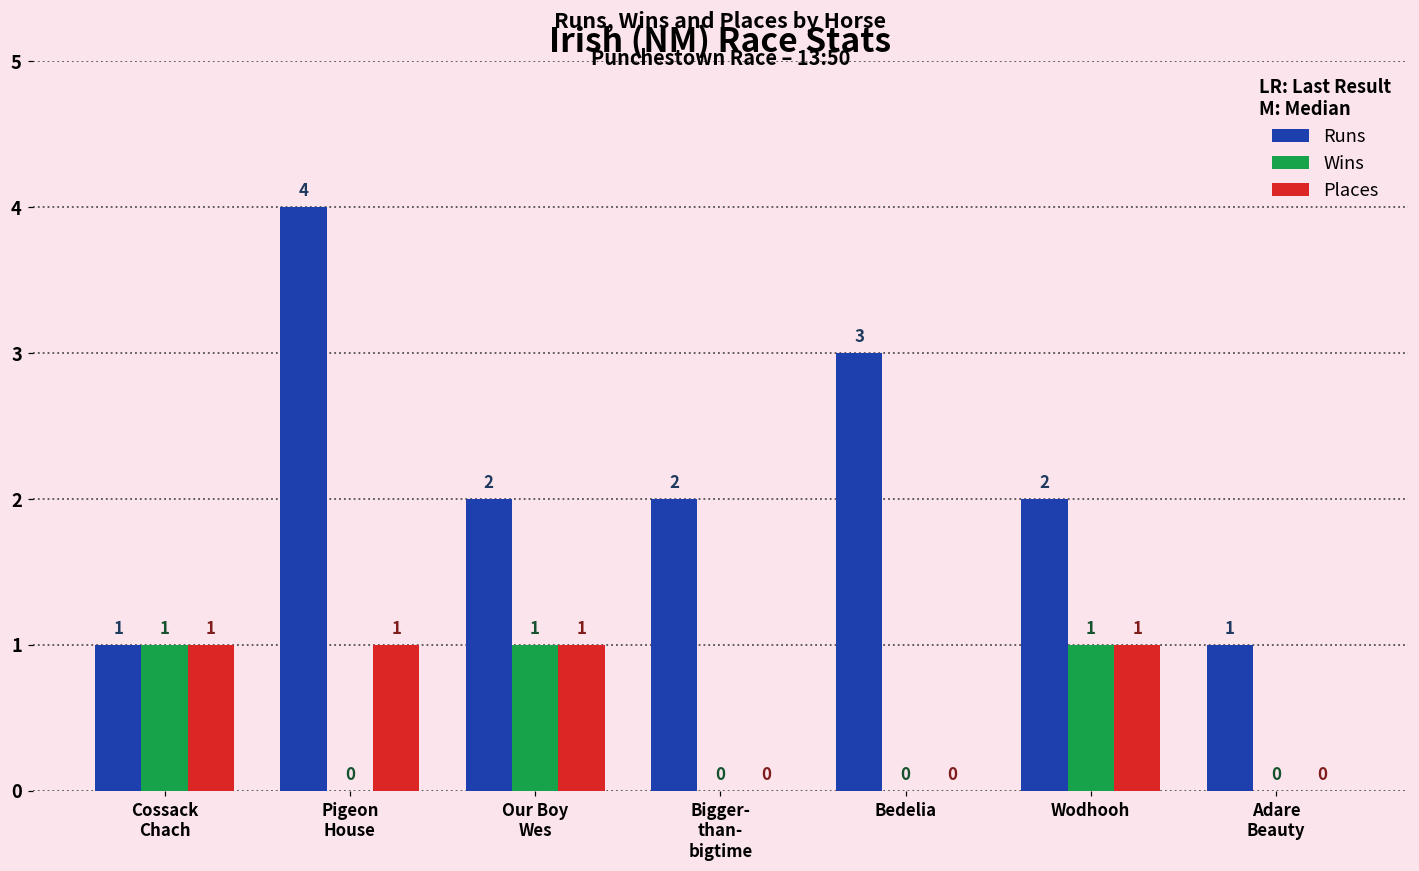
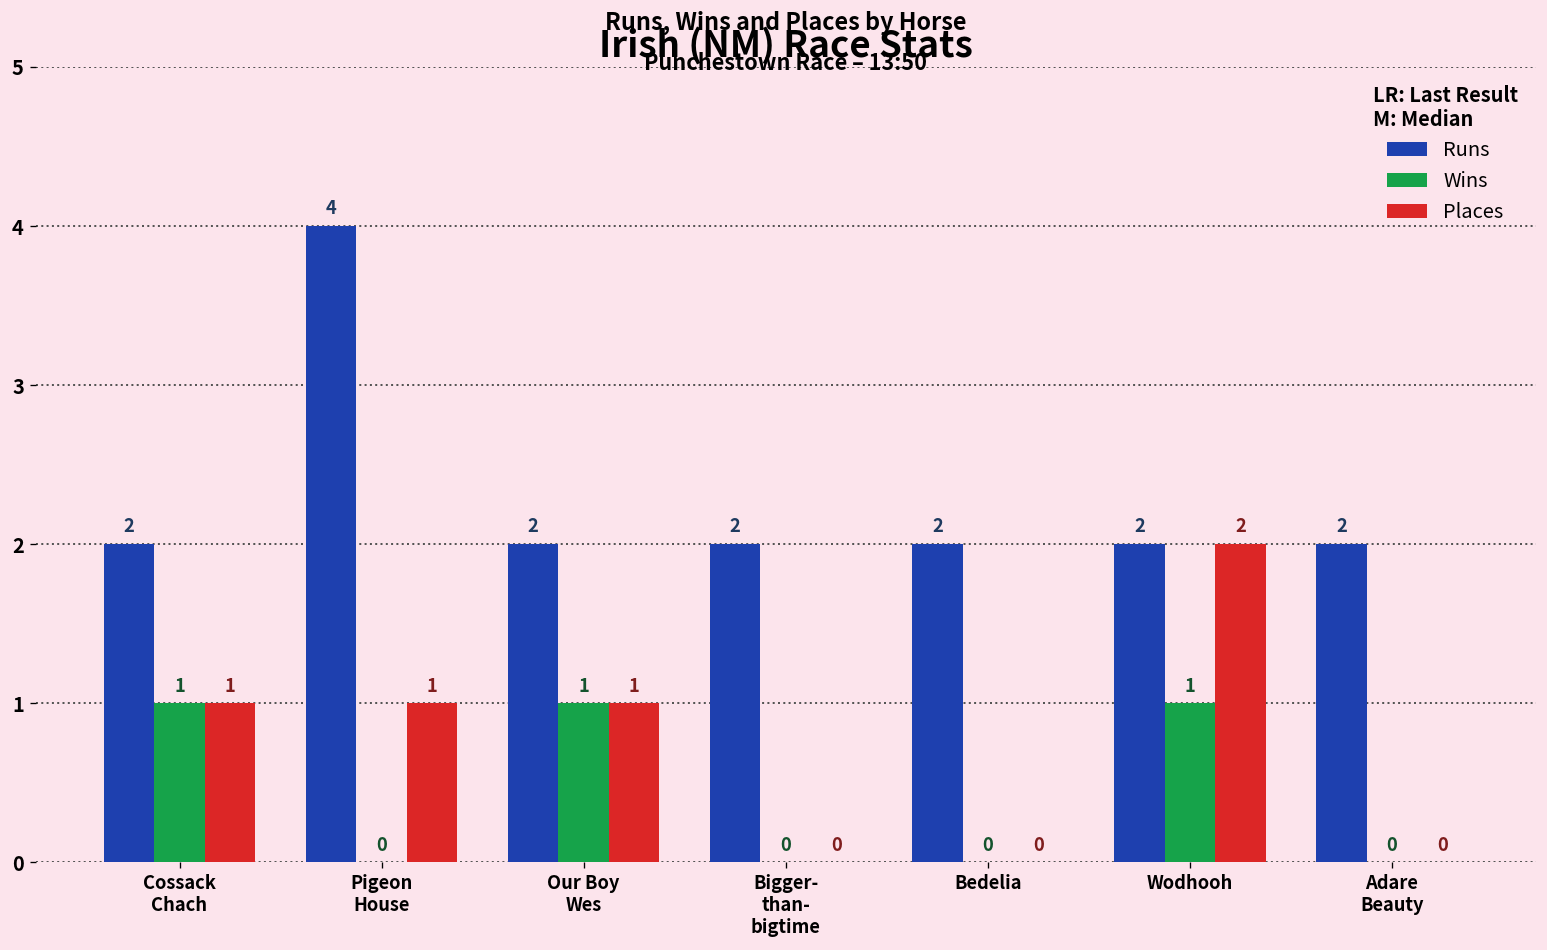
Runs, Cossack Chach: 1 -> 2
Runs, Bedelia: 3 -> 2
Places, Wodhooh: 1 -> 2
Runs, Adare Beauty: 1 -> 2
